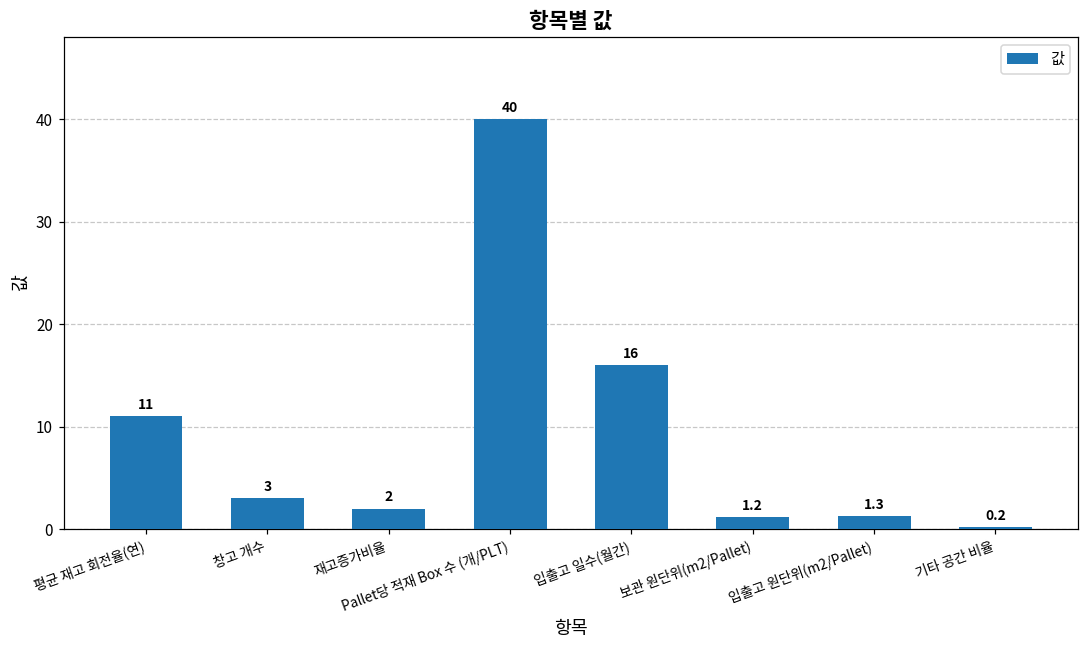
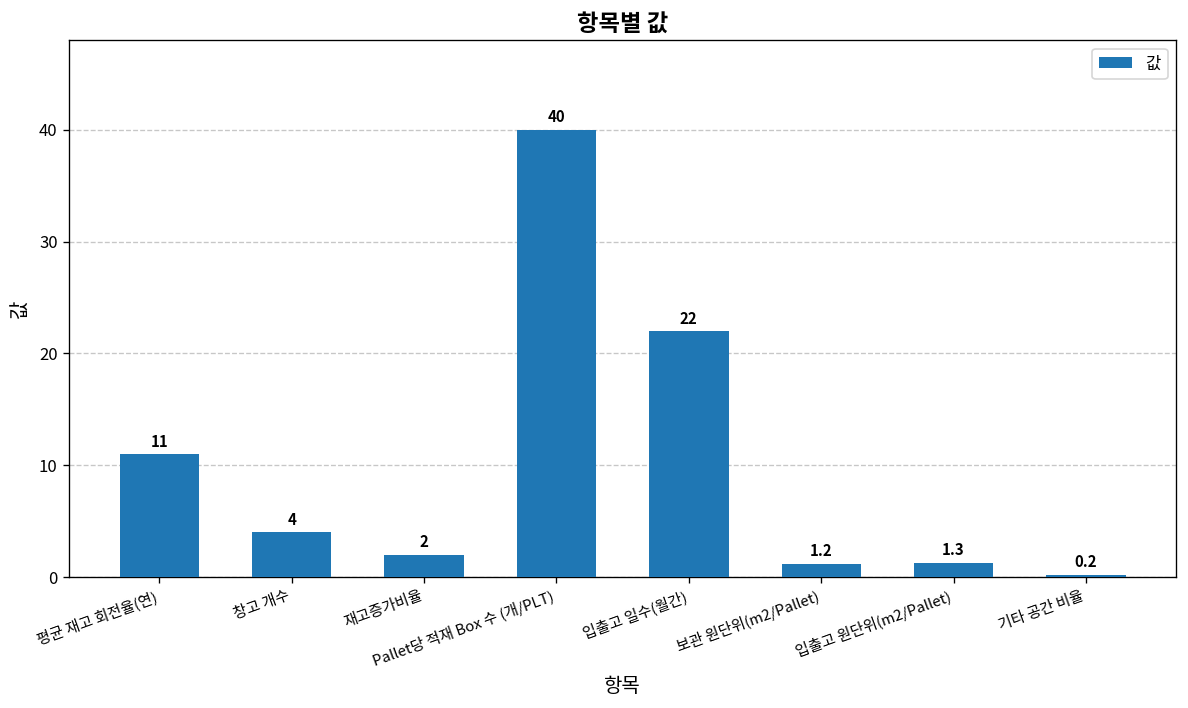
창고 개수: 3 -> 4
입출고 일수(월간): 16 -> 22
